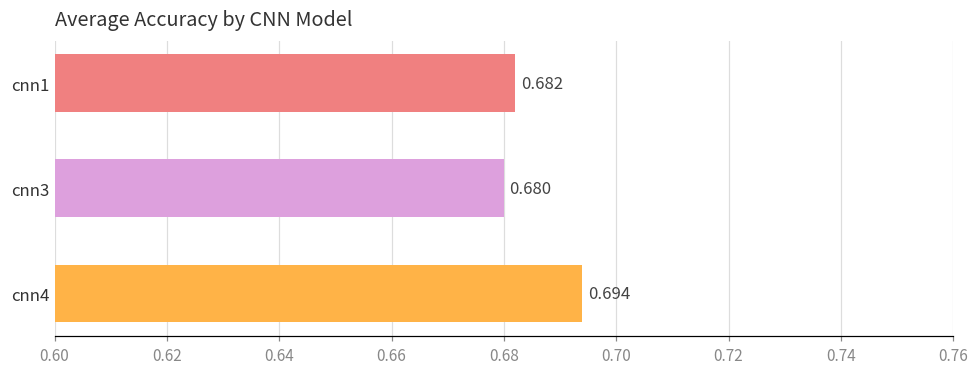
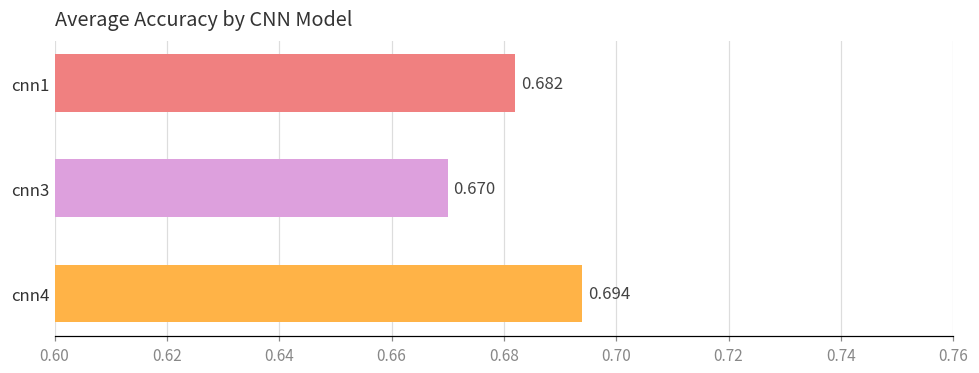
cnn3: 0.680 -> 0.670
